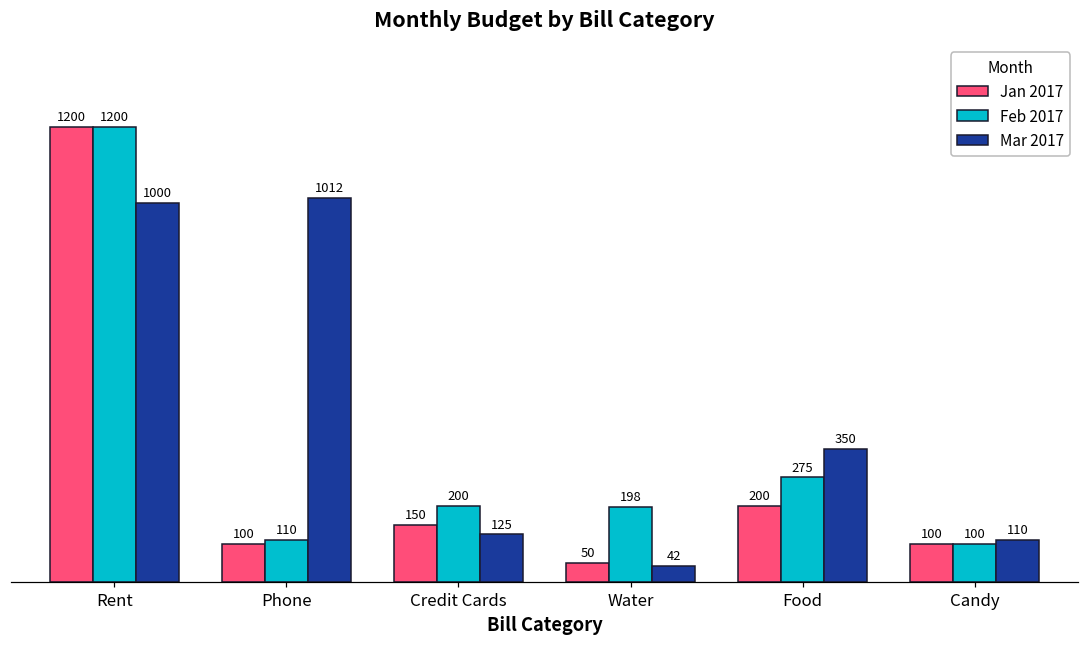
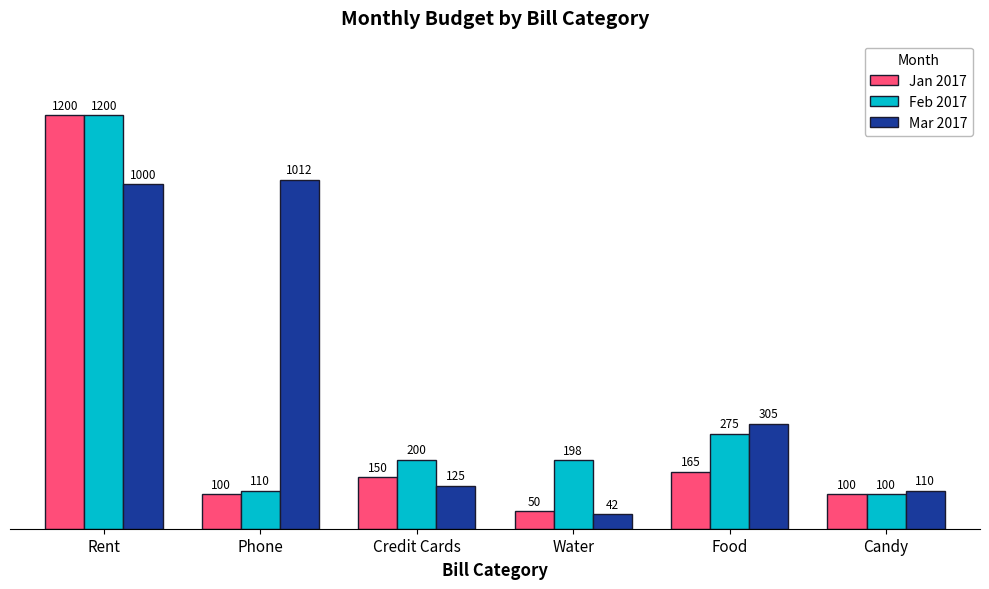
Jan 2017, Food: 200 -> 165
Mar 2017, Food: 350 -> 305
